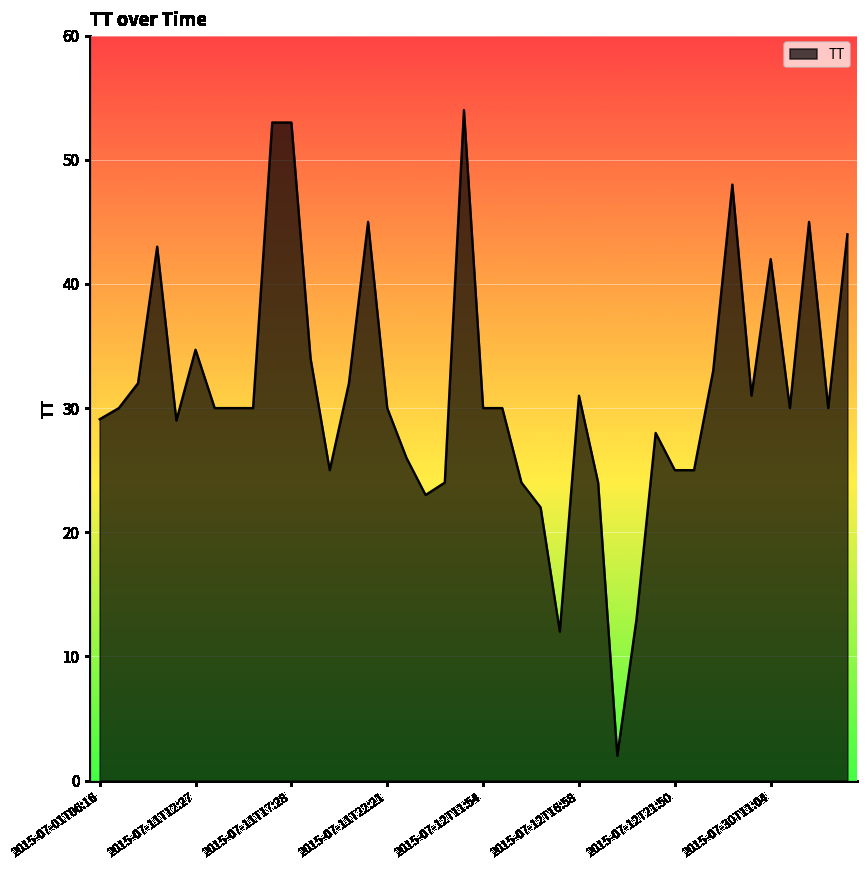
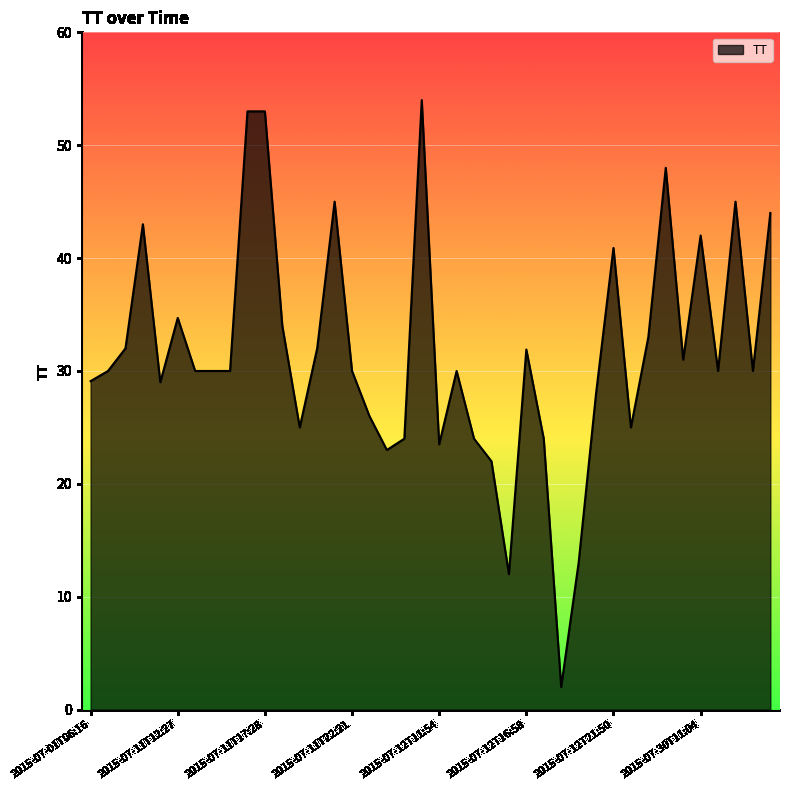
2015-07-12T11:54: 30.0 -> 23.5
2015-07-12T16:58: 31.0 -> 31.9
2015-07-12T21:50: 25.0 -> 40.9
